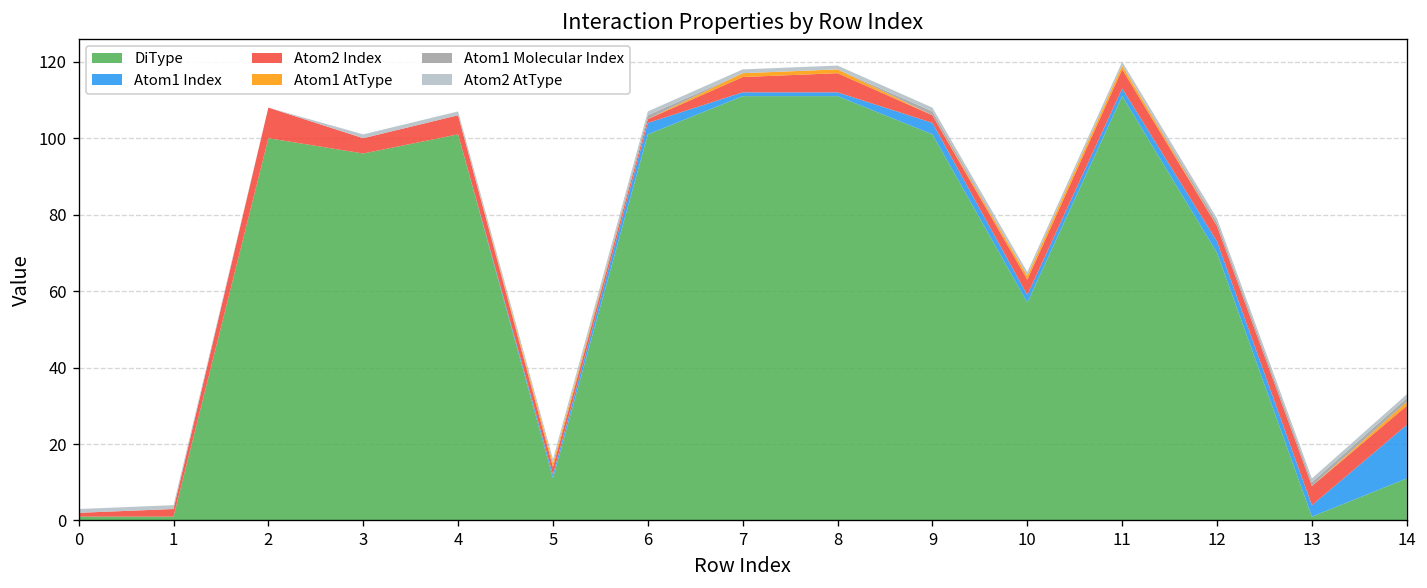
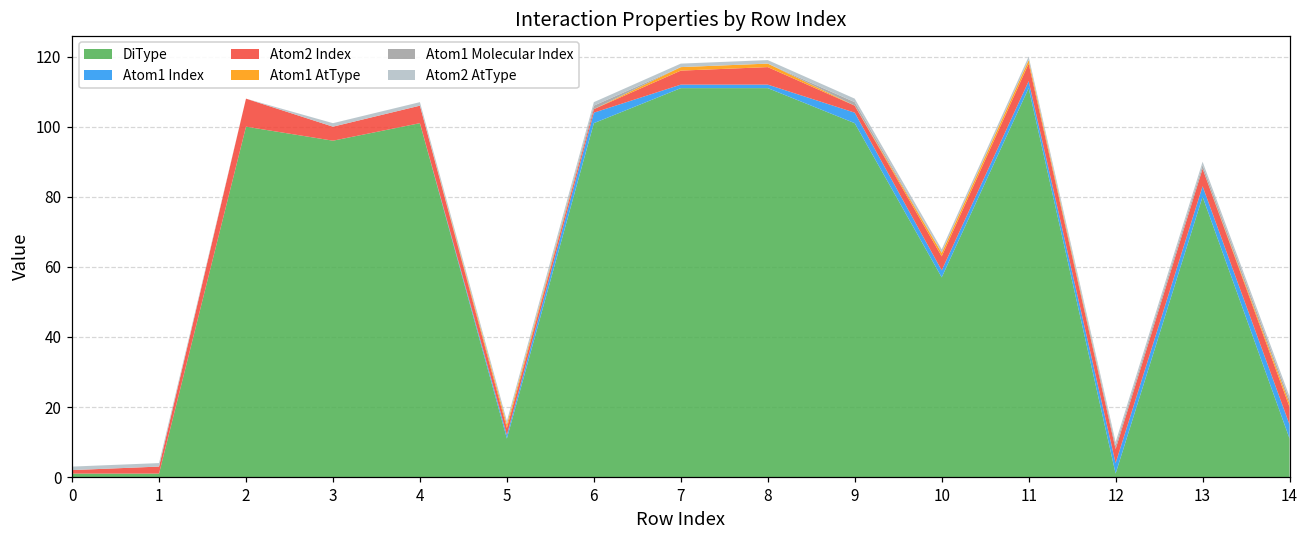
DiType, 12: 70 -> 1
DiType, 13: 1 -> 80
Atom1 Index, 14: 14 -> 4
